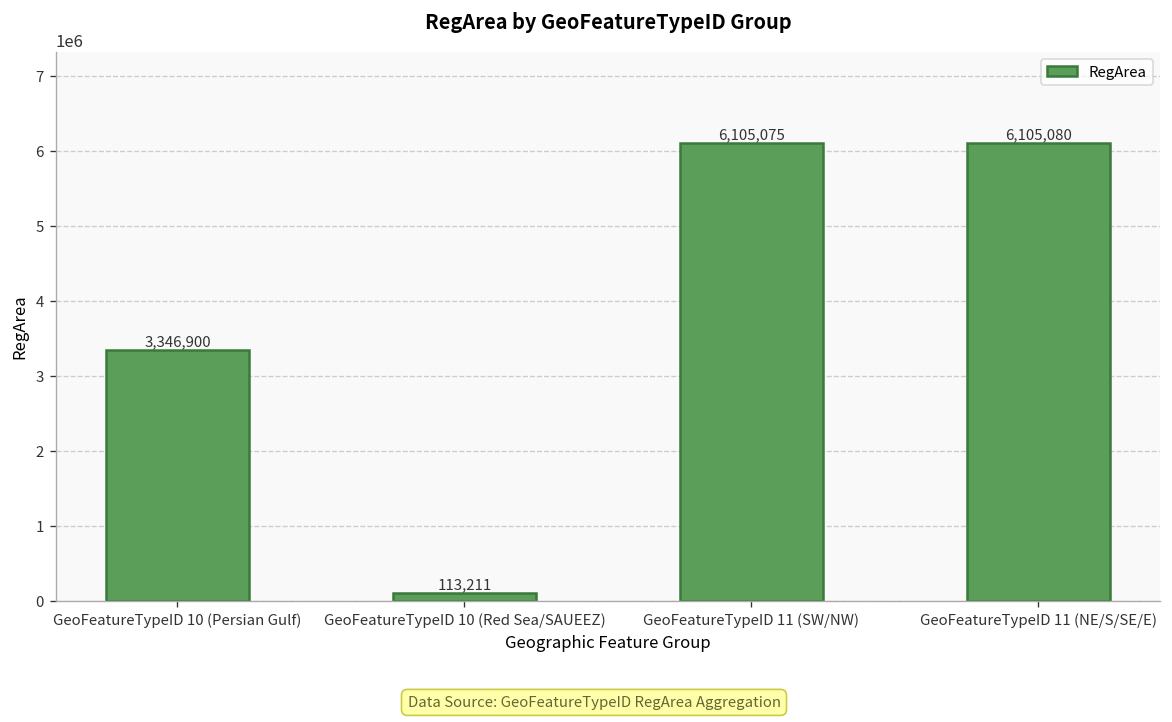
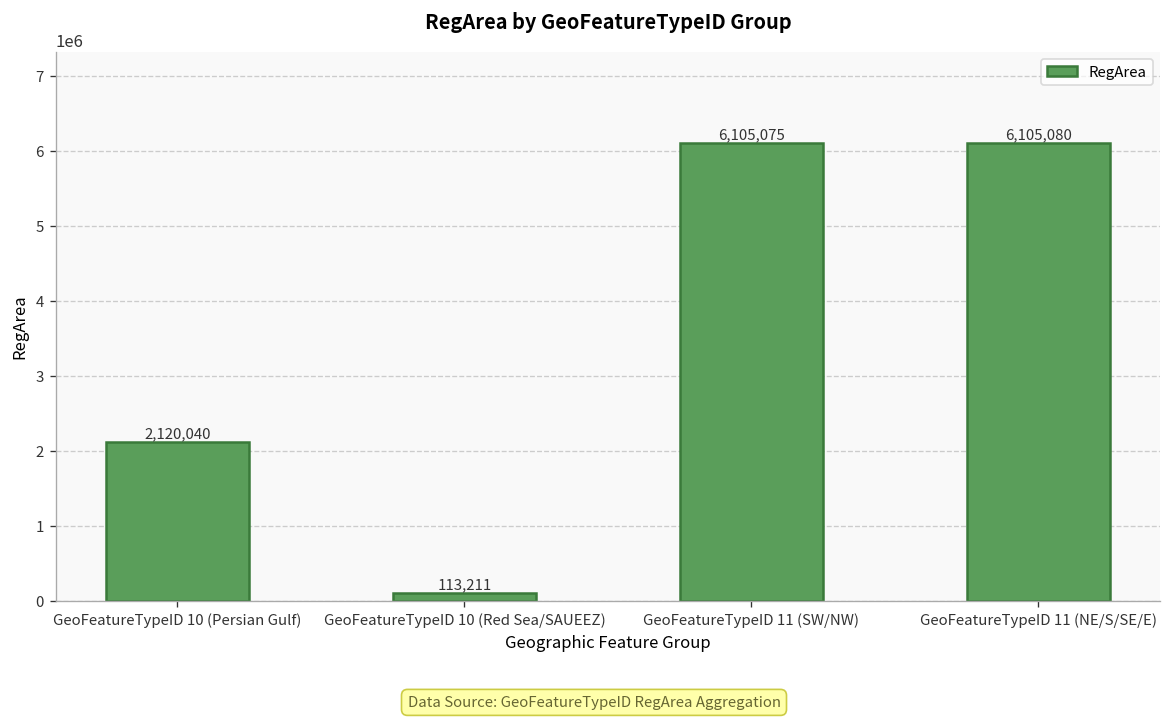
GeoFeatureTypeID 10 (Persian Gulf): 3,346,900 -> 2,120,040
